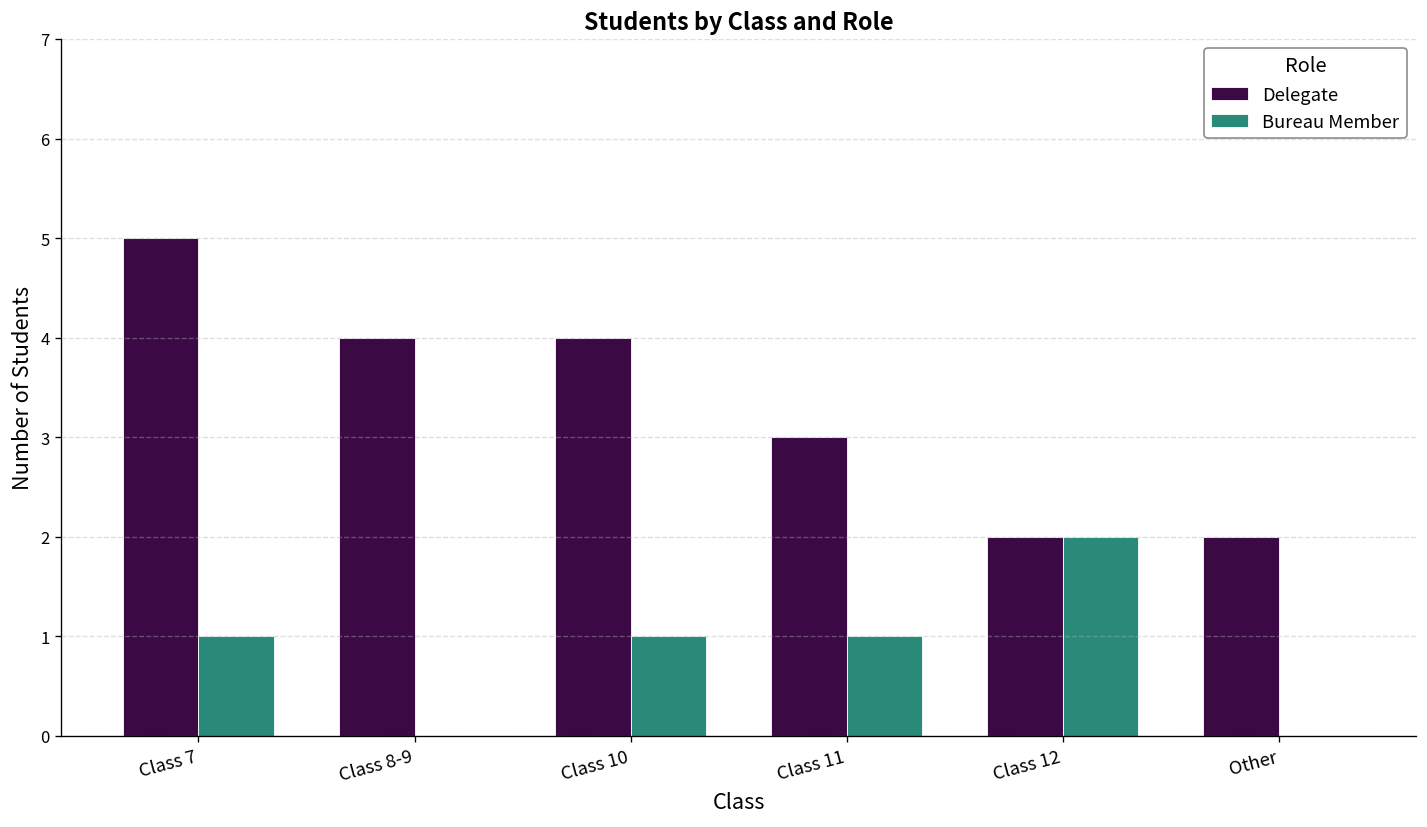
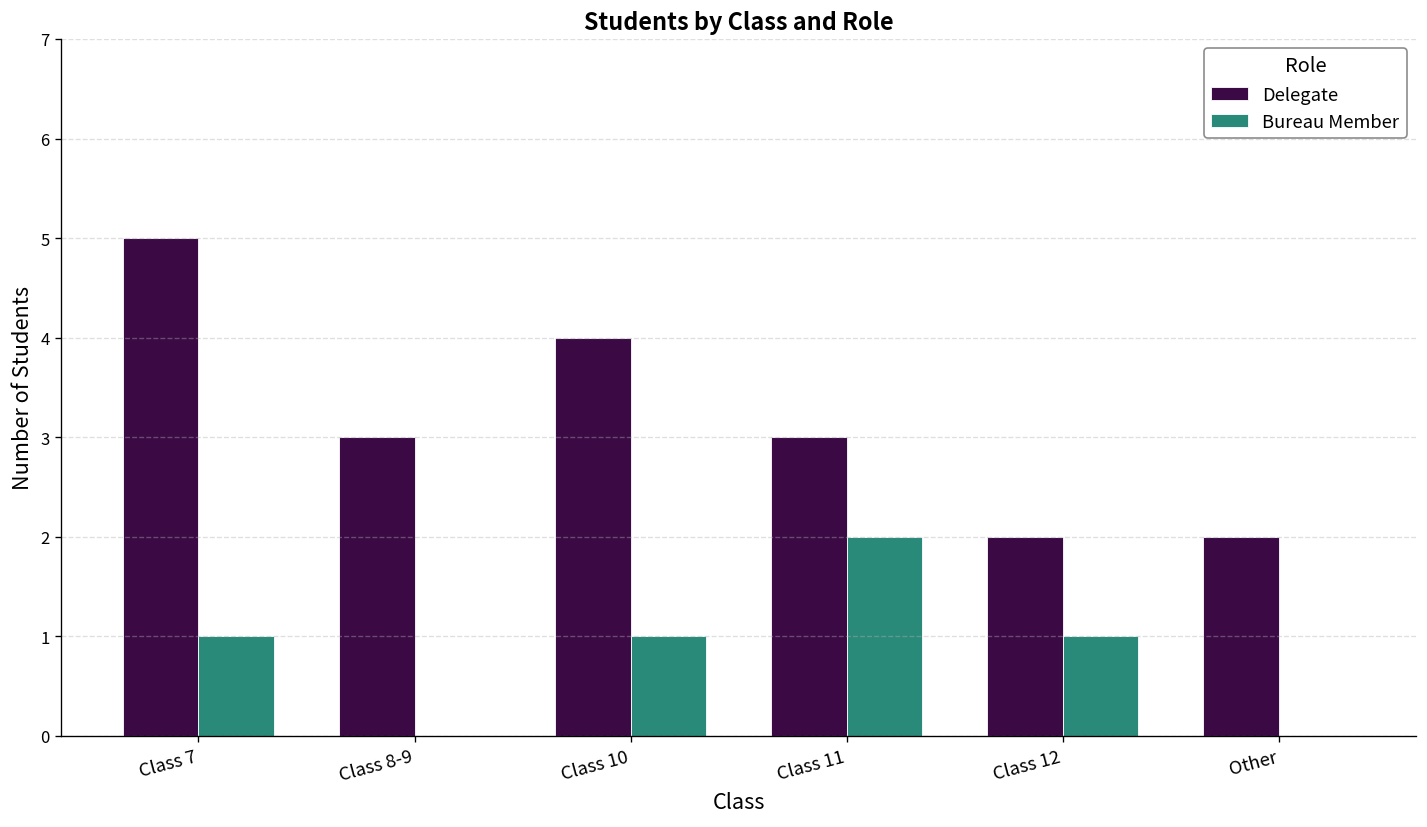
Delegate, Class 8-9: 4 -> 3
Bureau Member, Class 11: 1 -> 2
Bureau Member, Class 12: 2 -> 1
